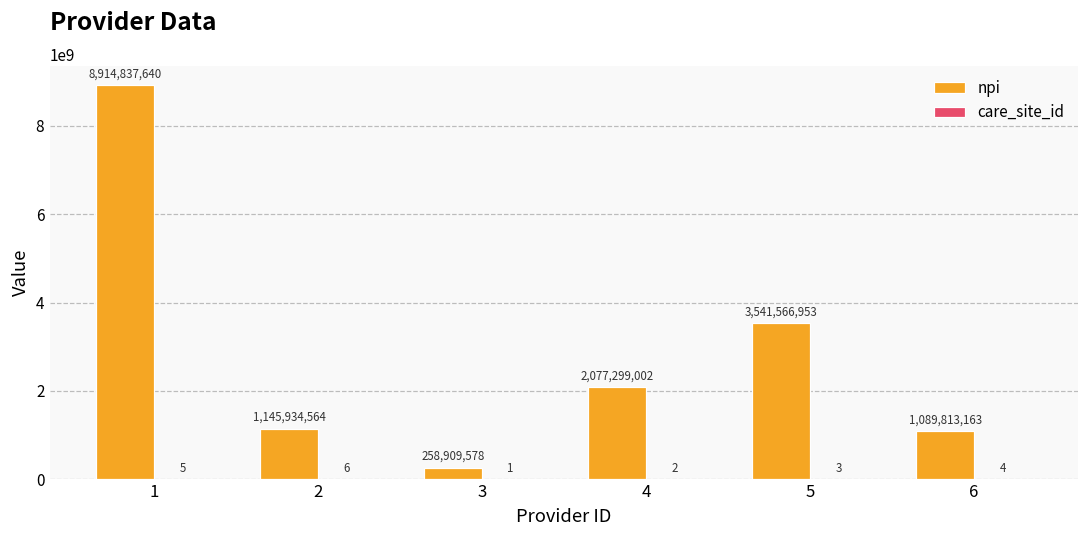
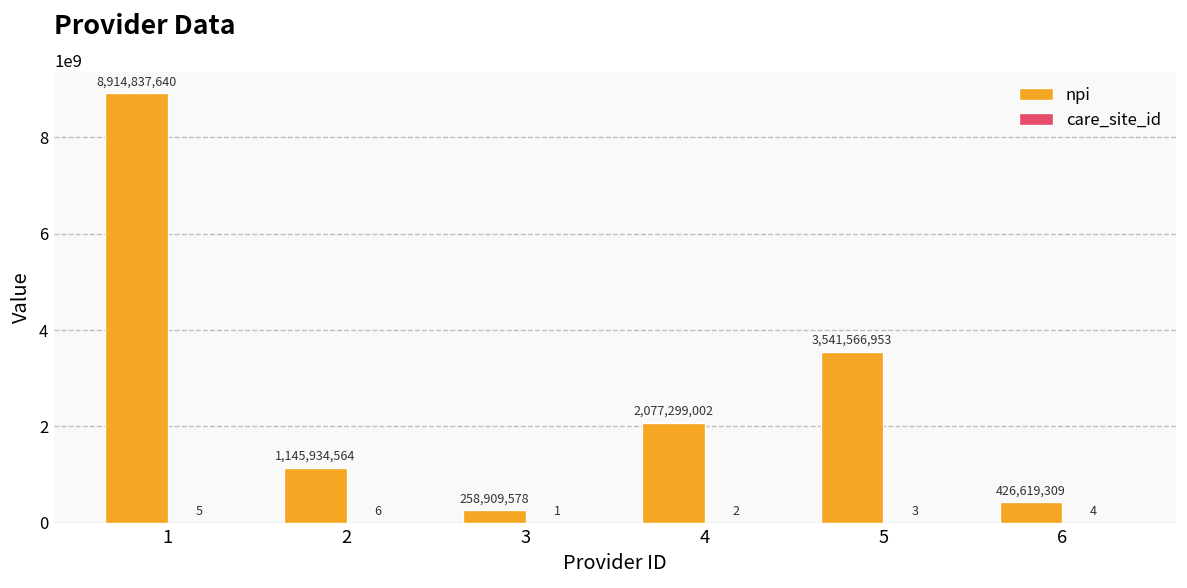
npi, 6: 1,089,813,163 -> 426,619,309
